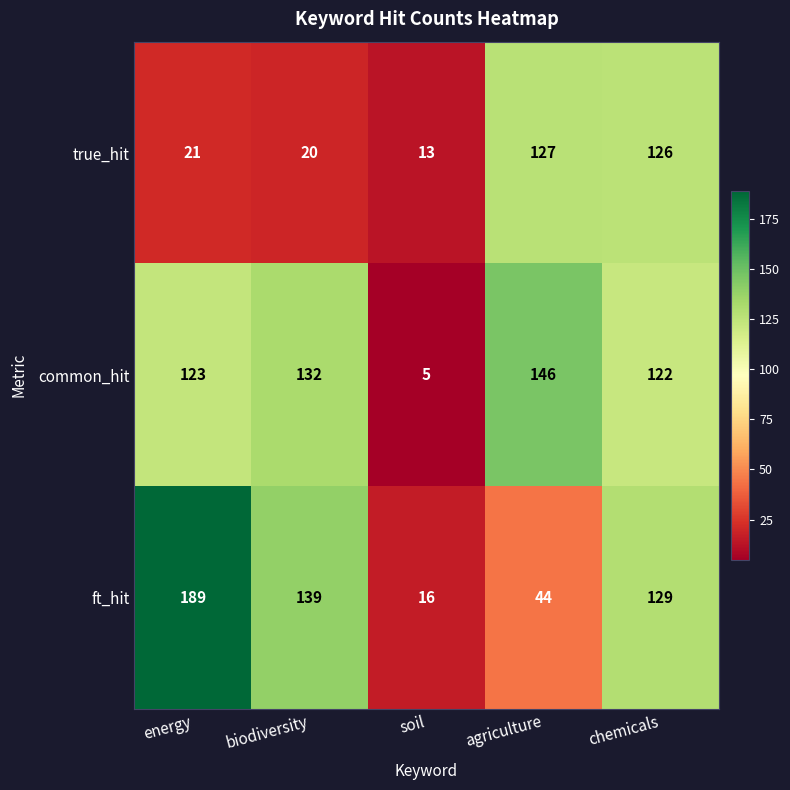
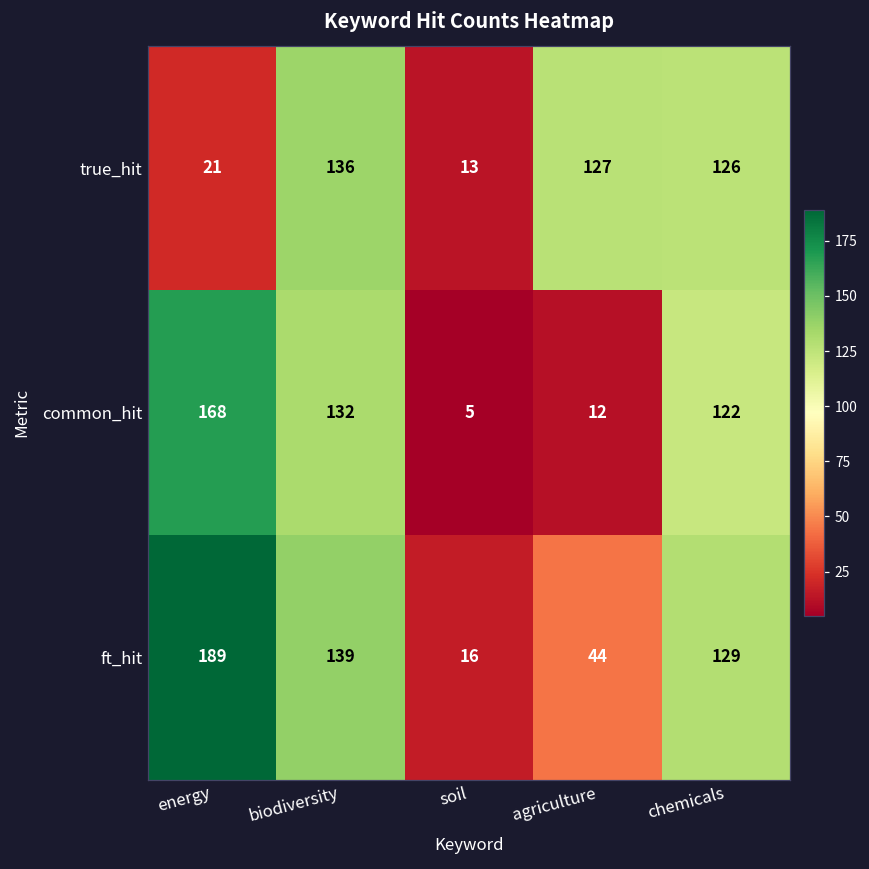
true_hit, biodiversity: 20 -> 136
common_hit, energy: 123 -> 168
common_hit, agriculture: 146 -> 12
